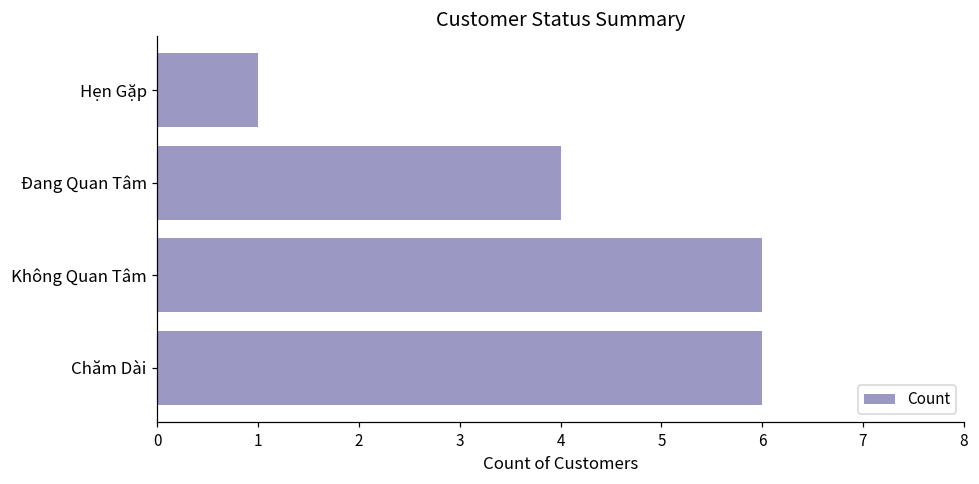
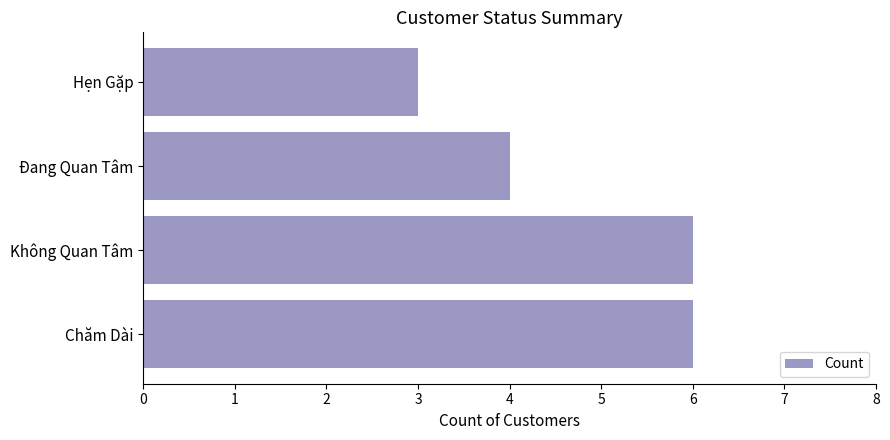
Hẹn Gặp: 1 -> 3
